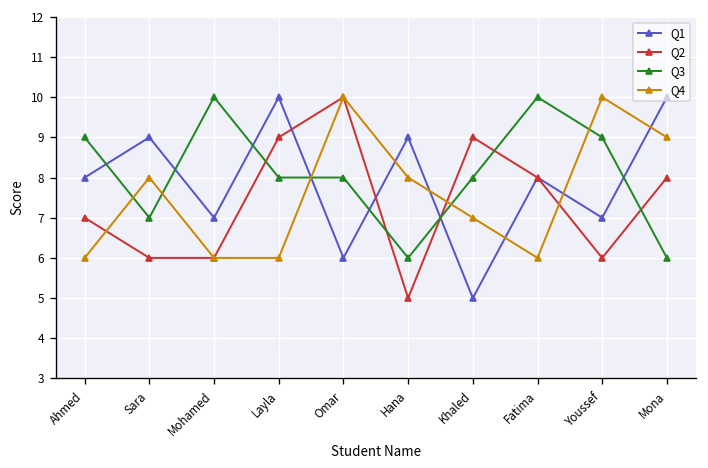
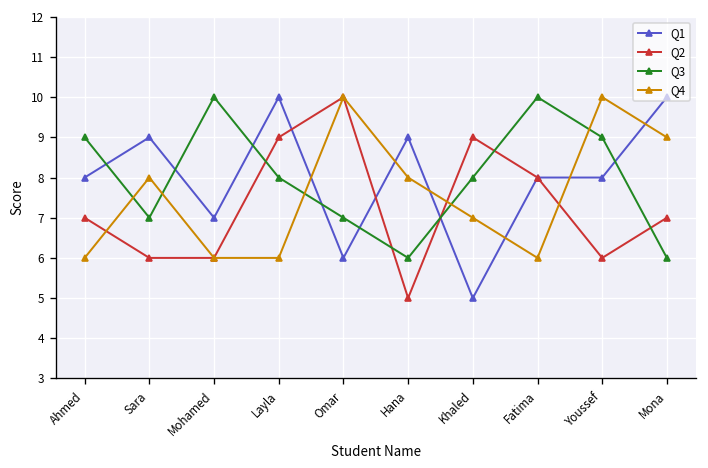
Q3, Omar: 8 -> 7
Q1, Youssef: 7 -> 8
Q2, Mona: 8 -> 7
